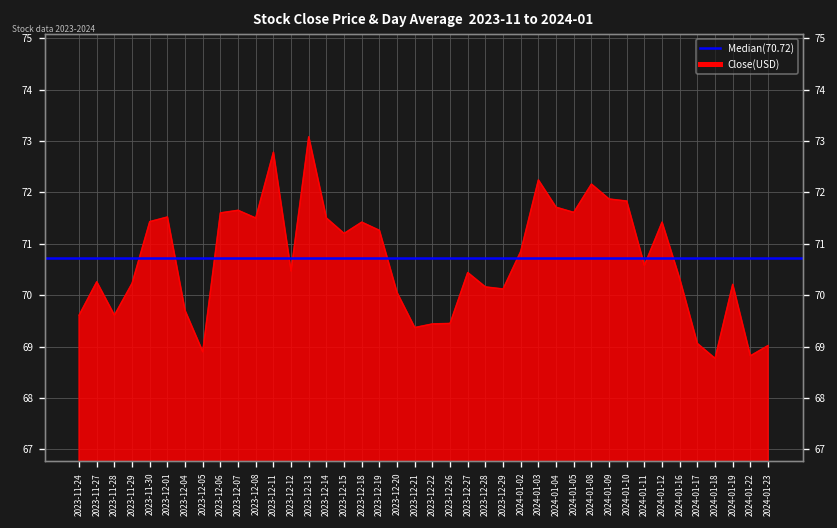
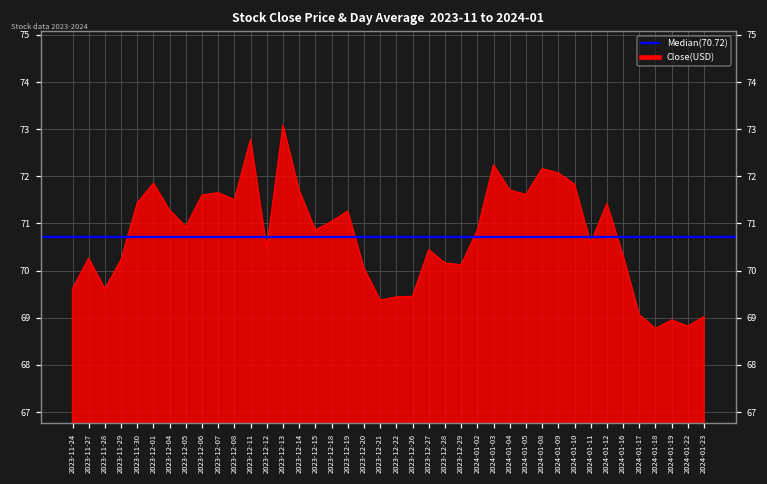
2023-12-01: 71.5 -> 71.9
2023-12-04: 69.7 -> 71.3
2023-12-05: 68.9 -> 70.9
2023-12-14: 71.5 -> 71.7
2023-12-15: 71.2 -> 70.9
2023-12-18: 71.4 -> 71.0
2024-01-09: 71.9 -> 72.1
2024-01-19: 70.2 -> 69.0
